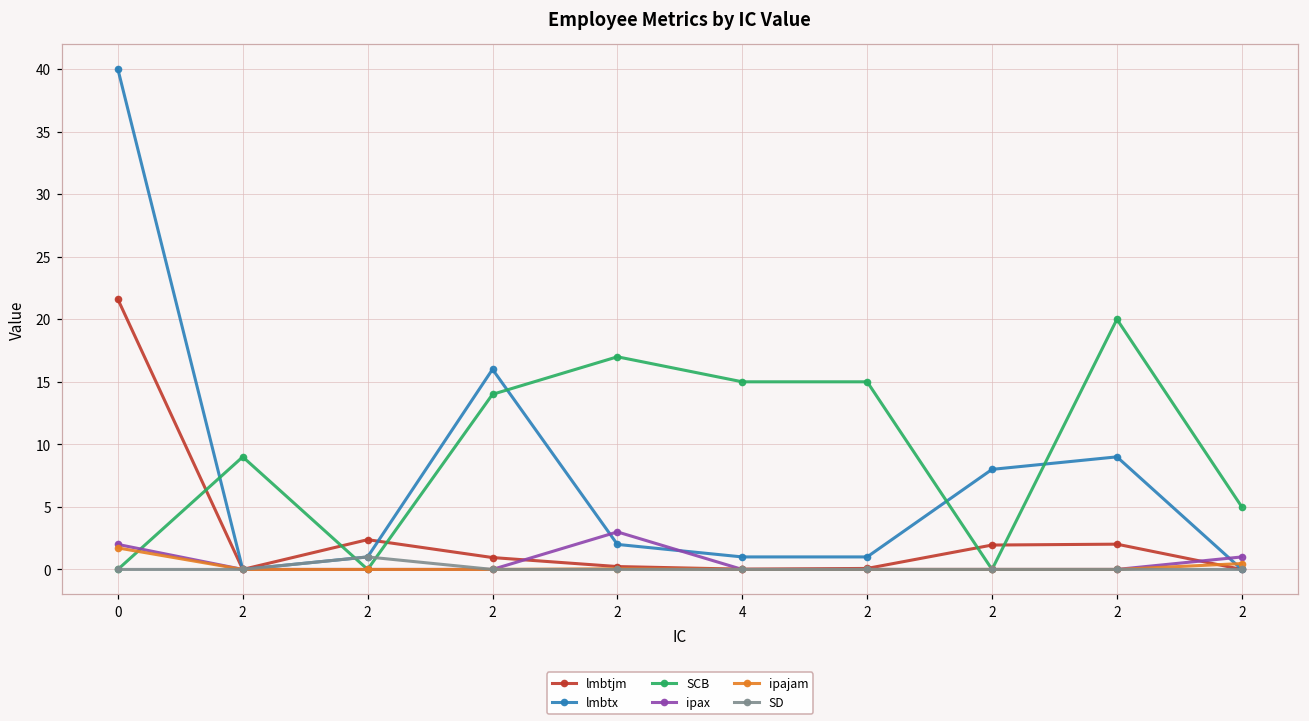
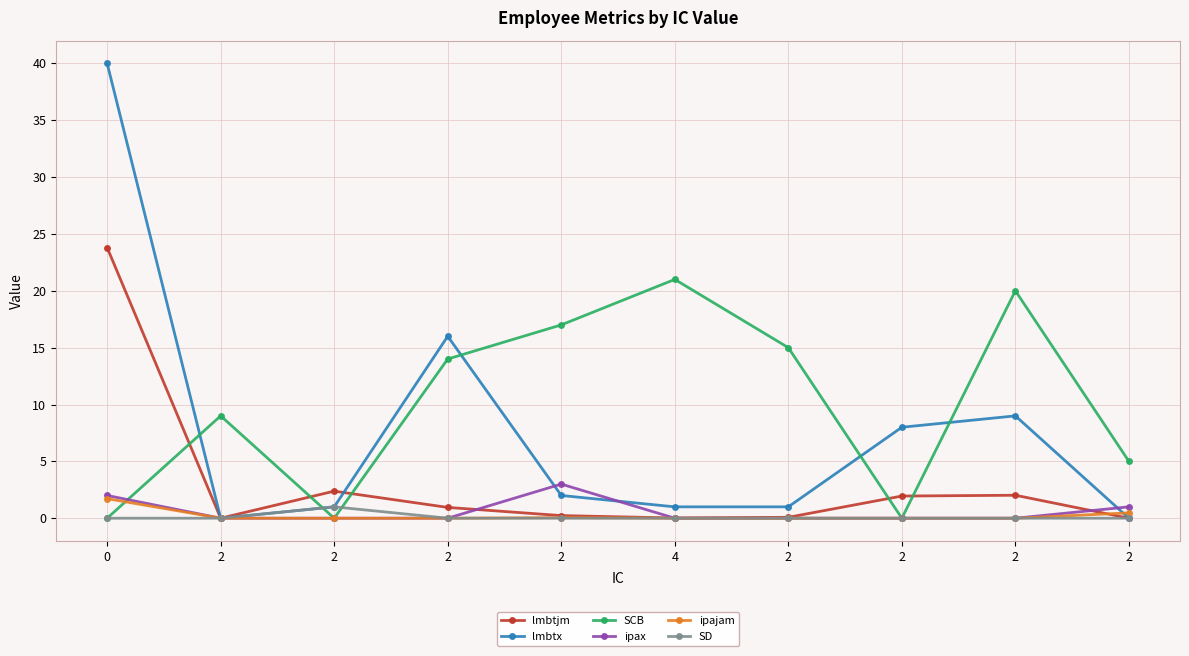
lmbtjm, 0: 21.6 -> 23.8
SCB, 4: 15 -> 21
